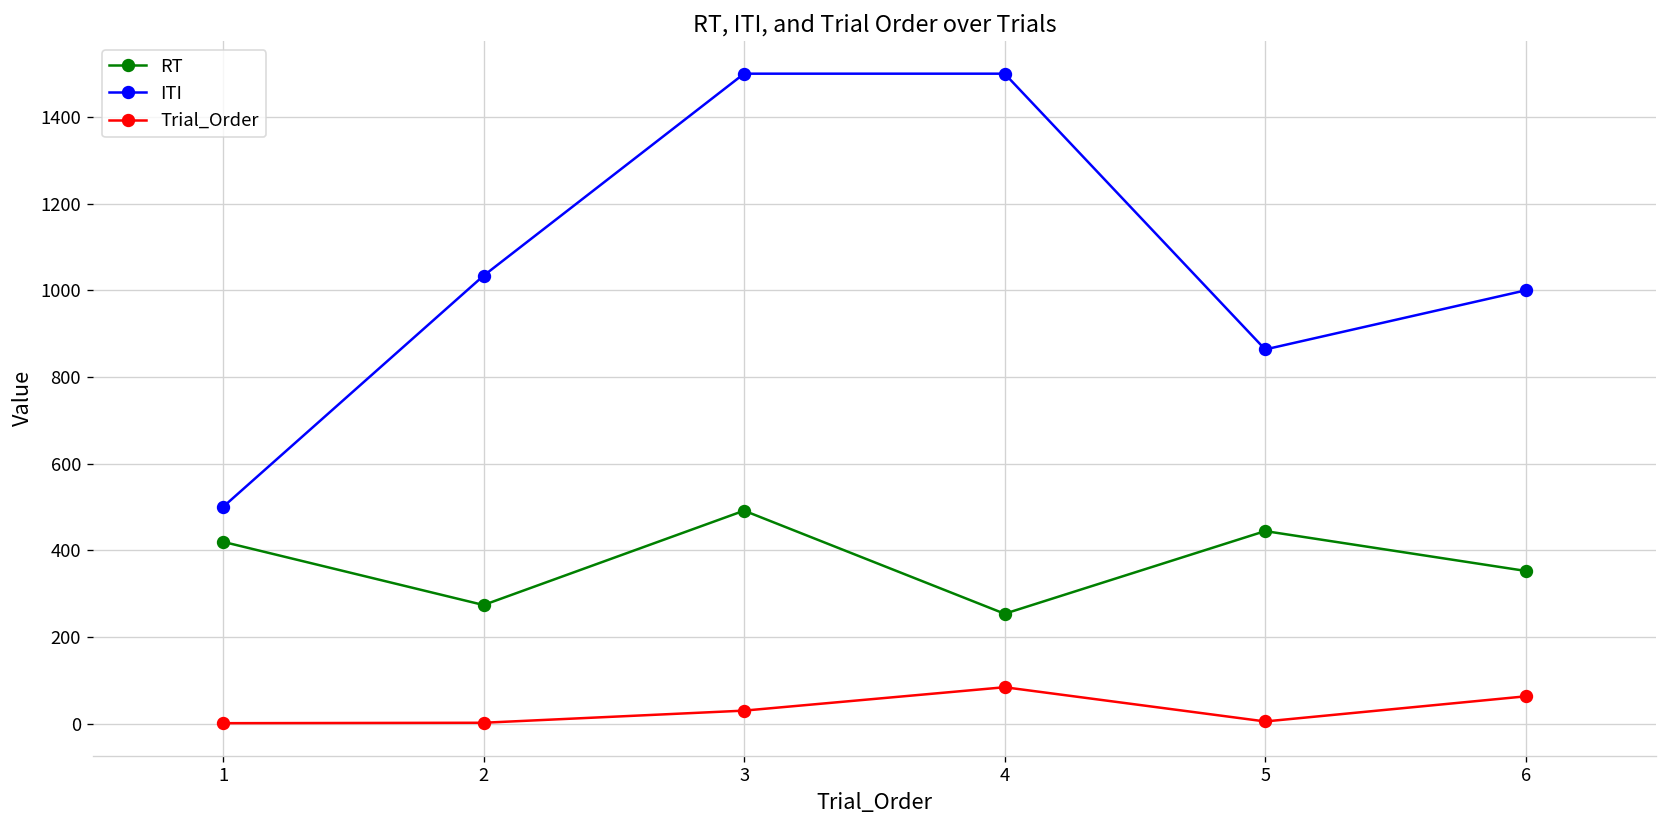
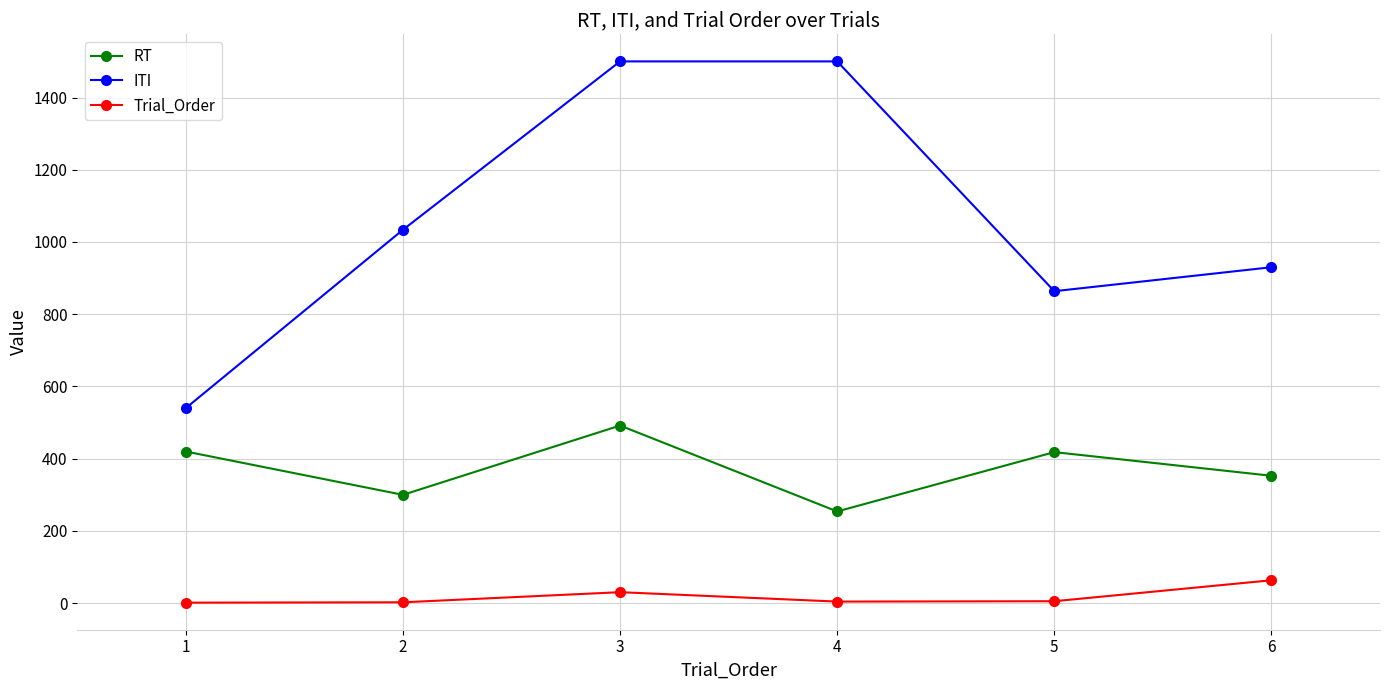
ITI, 1: 500 -> 540
RT, 2: 270 -> 300
Trial_Order, 4: 80 -> 0
RT, 5: 440 -> 420
ITI, 6: 1000 -> 930
